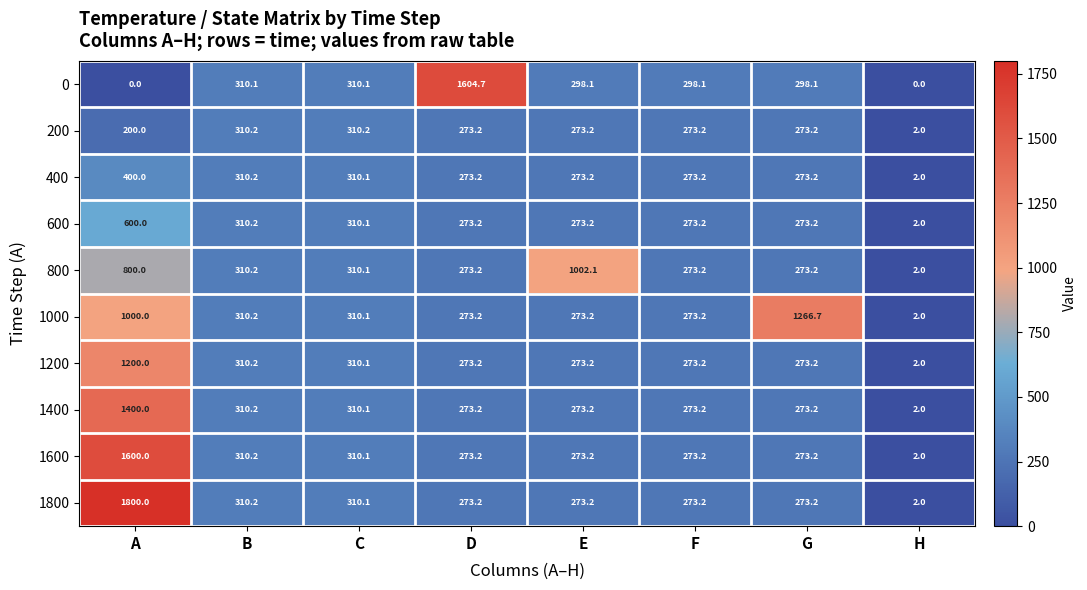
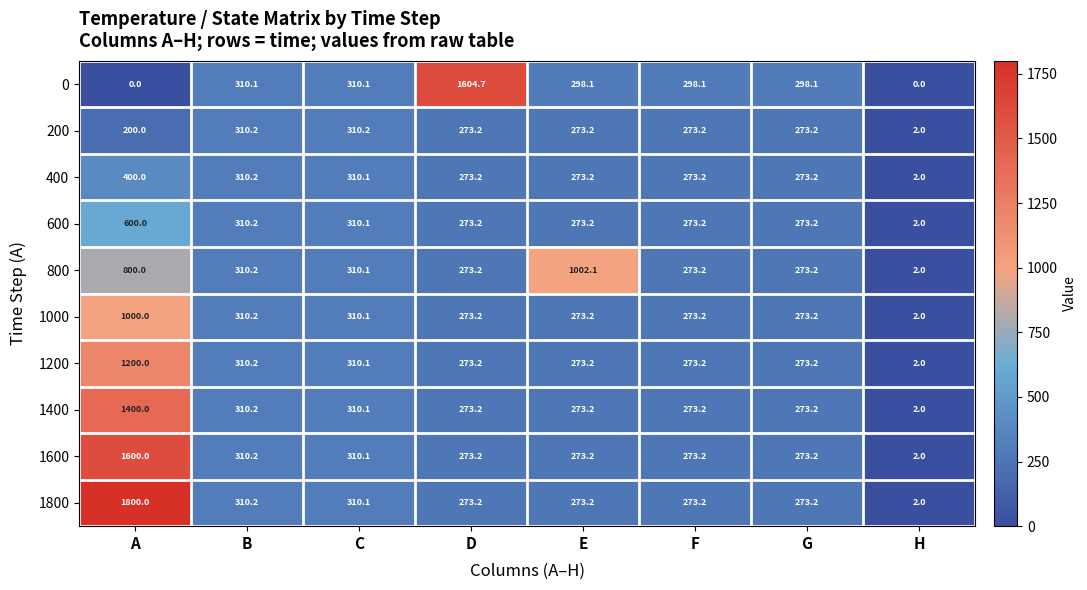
1000, G: 1266.7 -> 273.2
